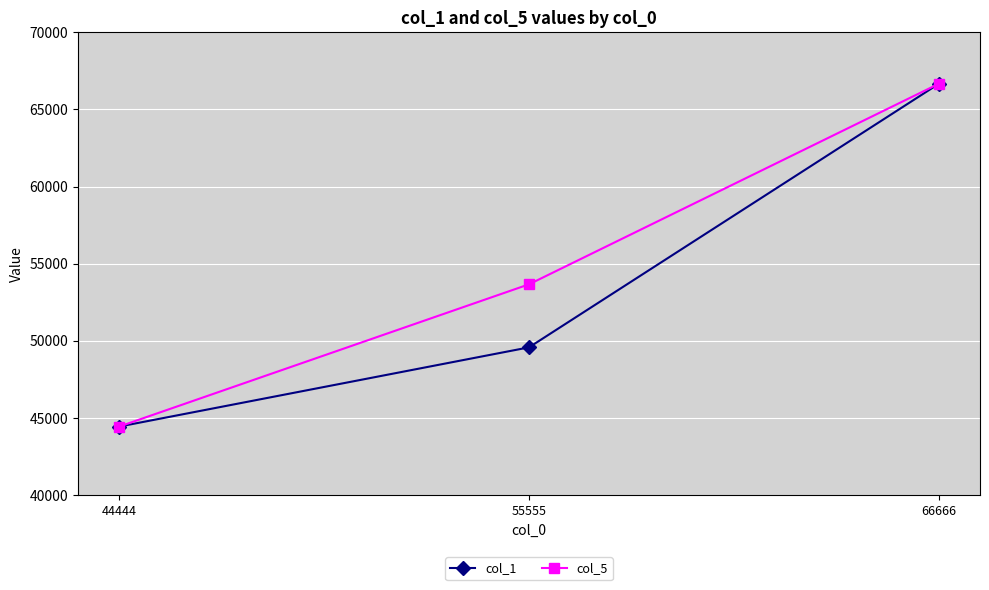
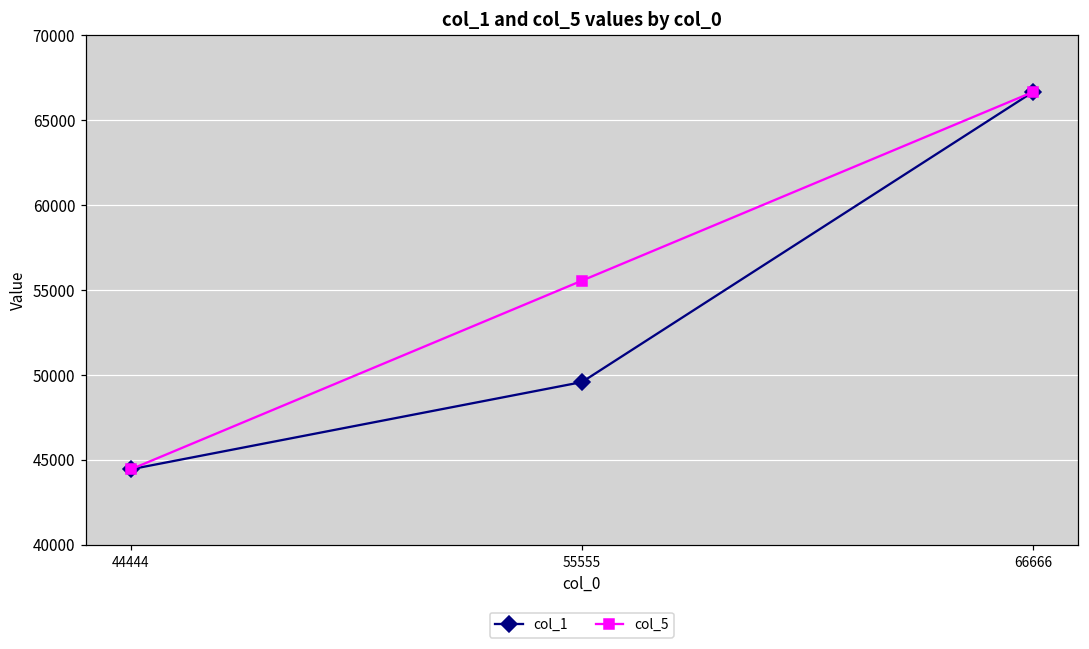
col_5, 55555: 53700 -> 55600
